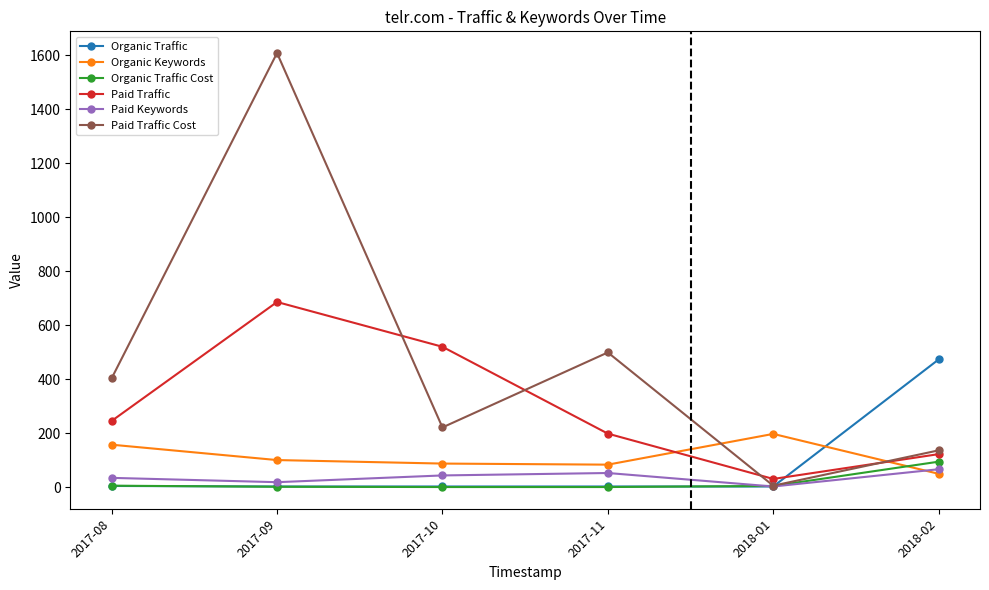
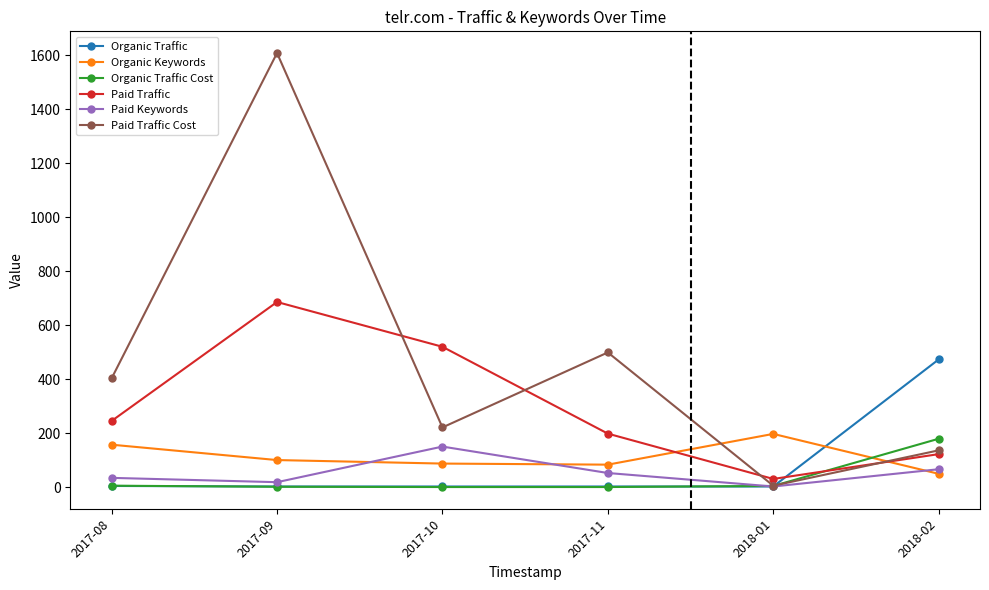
Paid Keywords, 2017-10: 40 -> 150
Organic Traffic Cost, 2018-02: 90 -> 180
